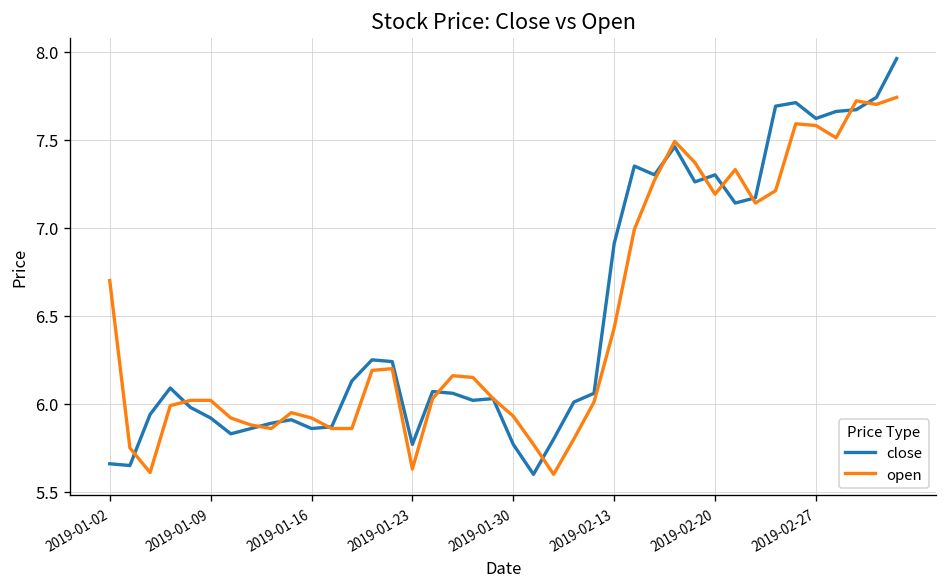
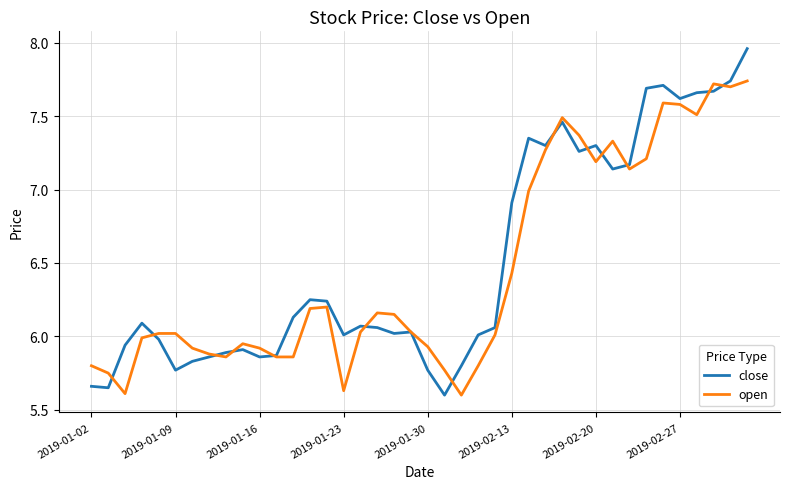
open, 2019-01-02: 6.7 -> 5.8
close, 2019-01-09: 5.92 -> 5.77
close, 2019-01-23: 5.77 -> 6.01
